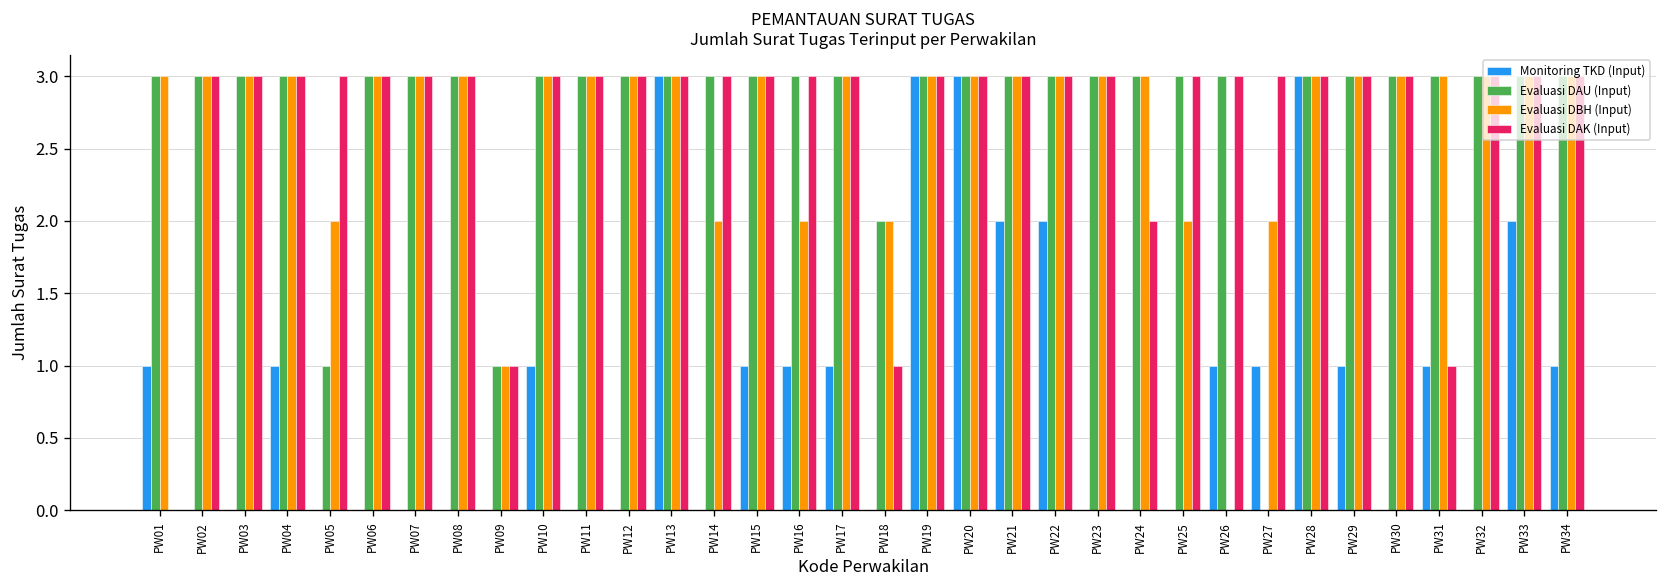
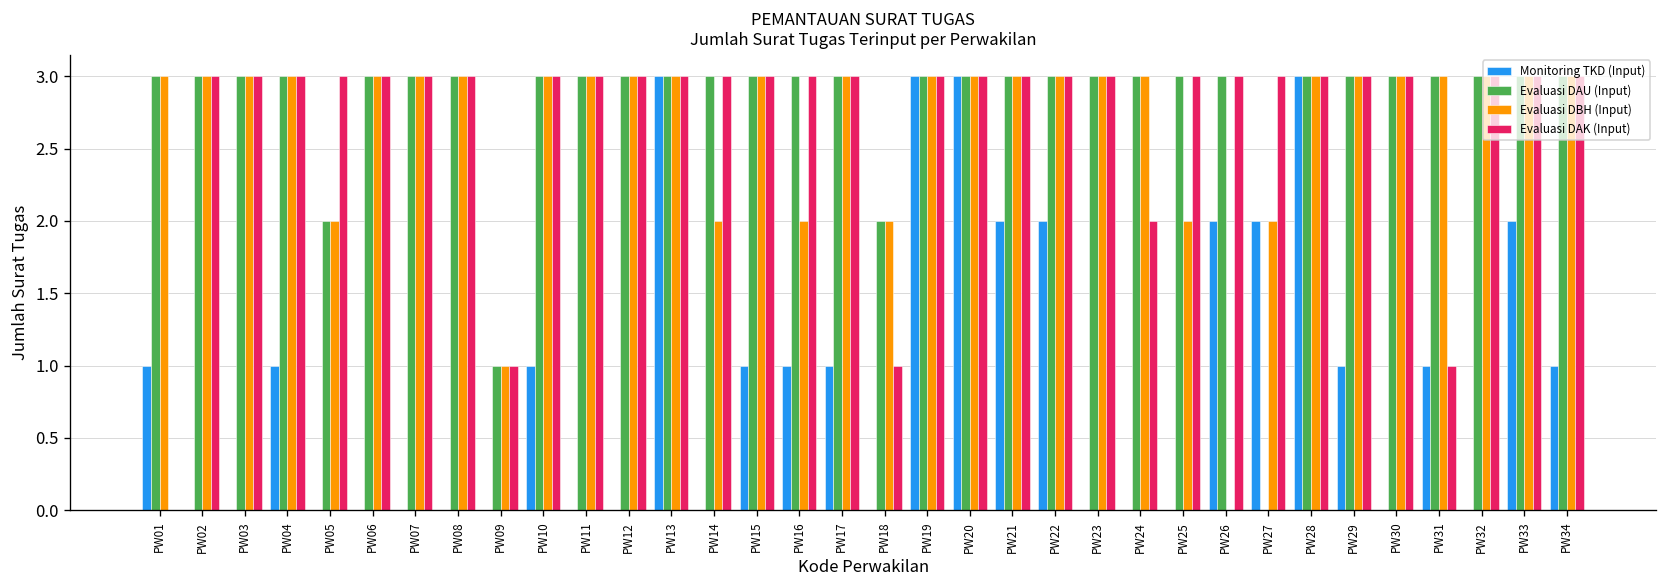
Evaluasi DAU (Input), PW05: 1 -> 2
Monitoring TKD (Input), PW26: 1 -> 2
Monitoring TKD (Input), PW27: 1 -> 2
